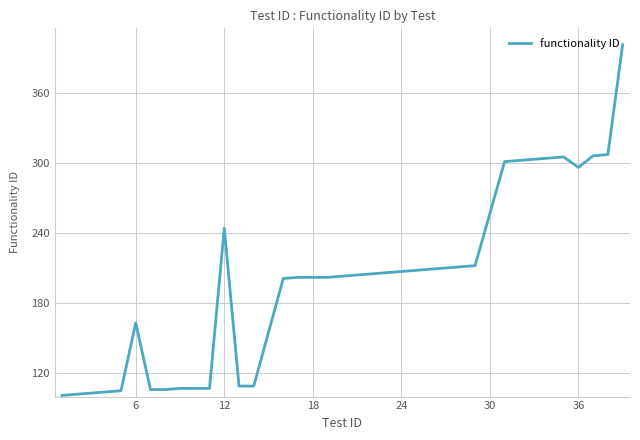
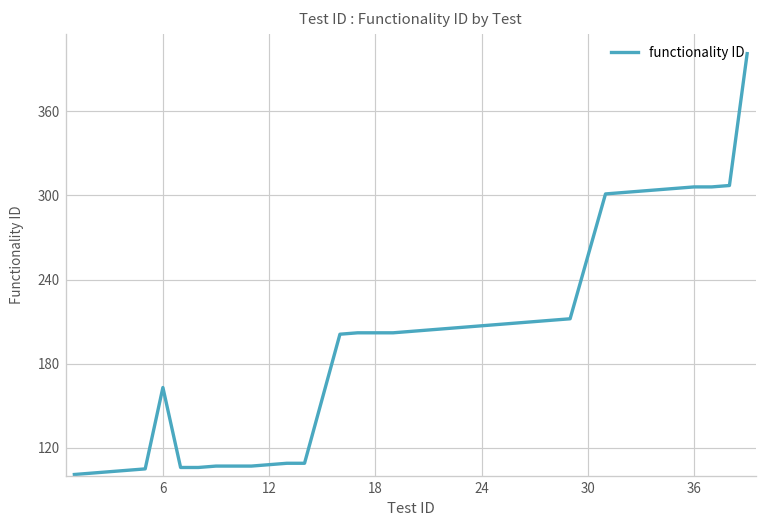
12: 244 -> 108
36: 296 -> 306
